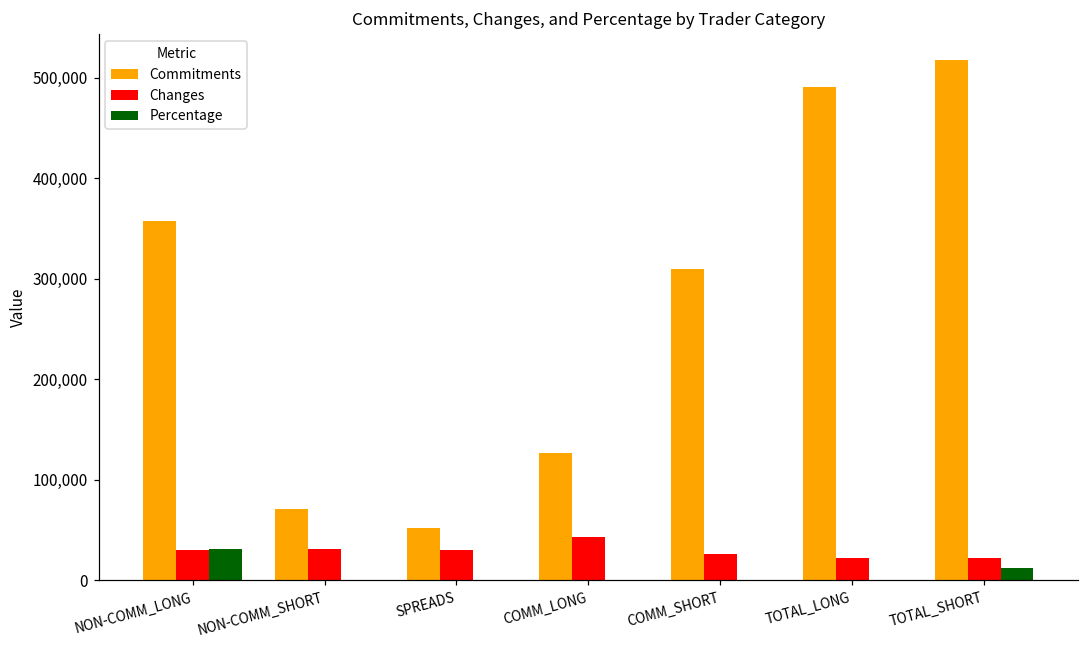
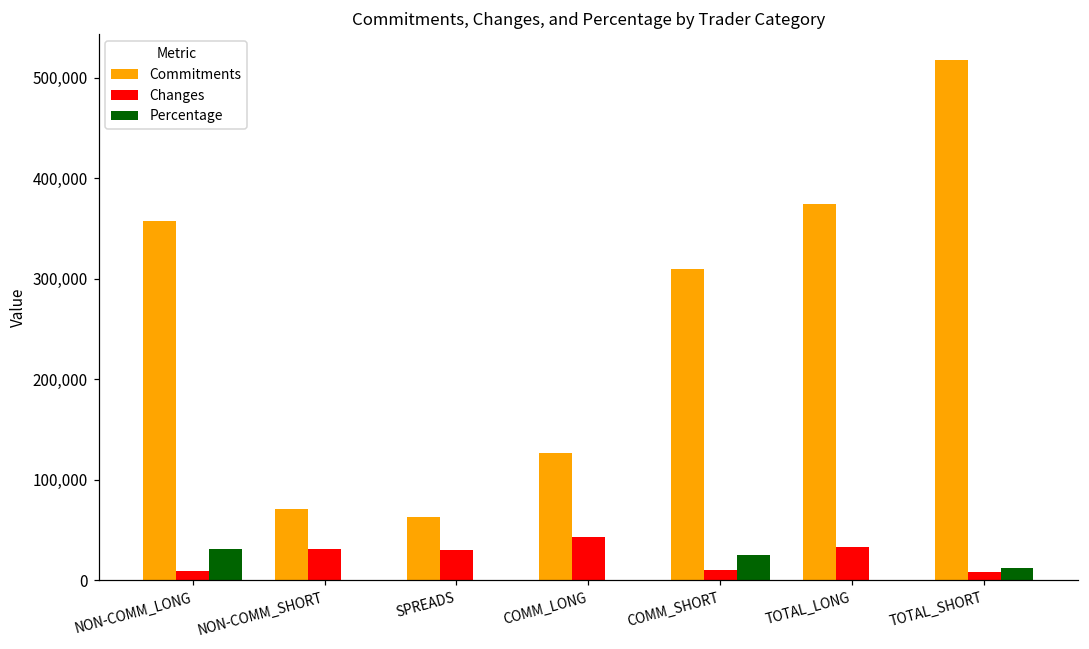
Changes, NON-COMM_LONG: 30,000 -> 10,000
Commitments, SPREADS: 50,000 -> 60,000
Changes, COMM_SHORT: 30,000 -> 10,000
Percentage, COMM_SHORT: 0 -> 20,000
Commitments, TOTAL_LONG: 490,000 -> 370,000
Changes, TOTAL_LONG: 20,000 -> 30,000
Changes, TOTAL_SHORT: 20,000 -> 10,000
